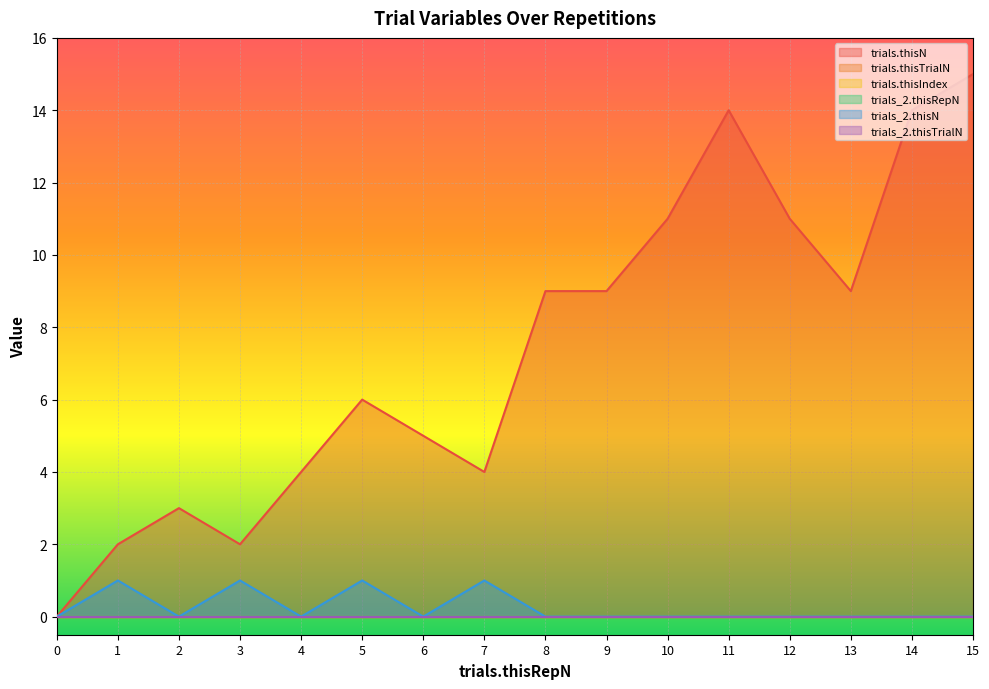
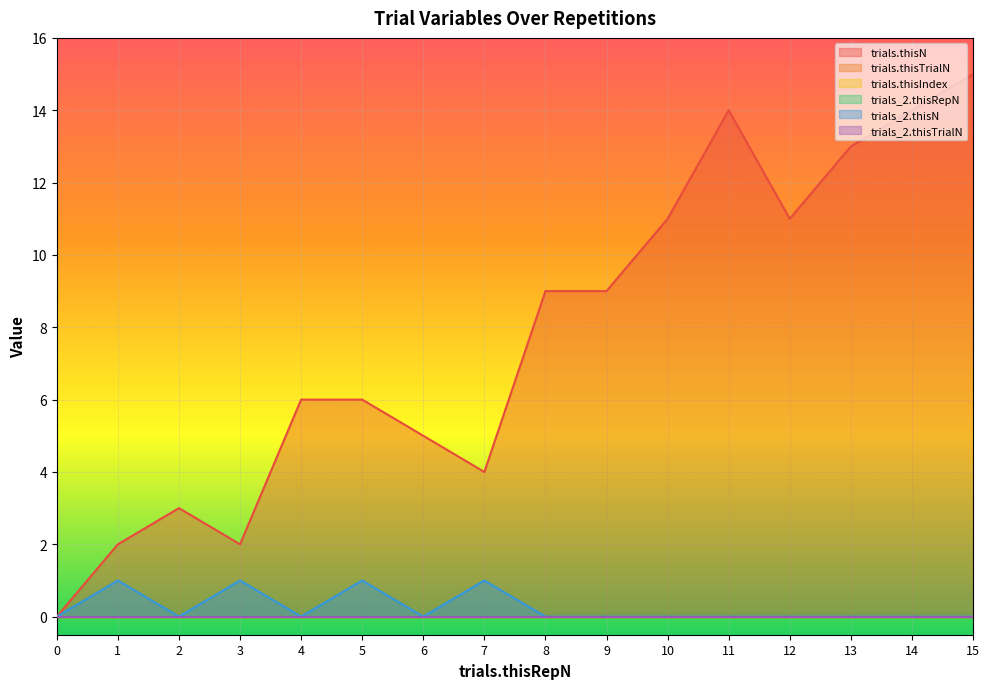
trials.thisN, 4: 4 -> 6
trials.thisN, 13: 9 -> 13
